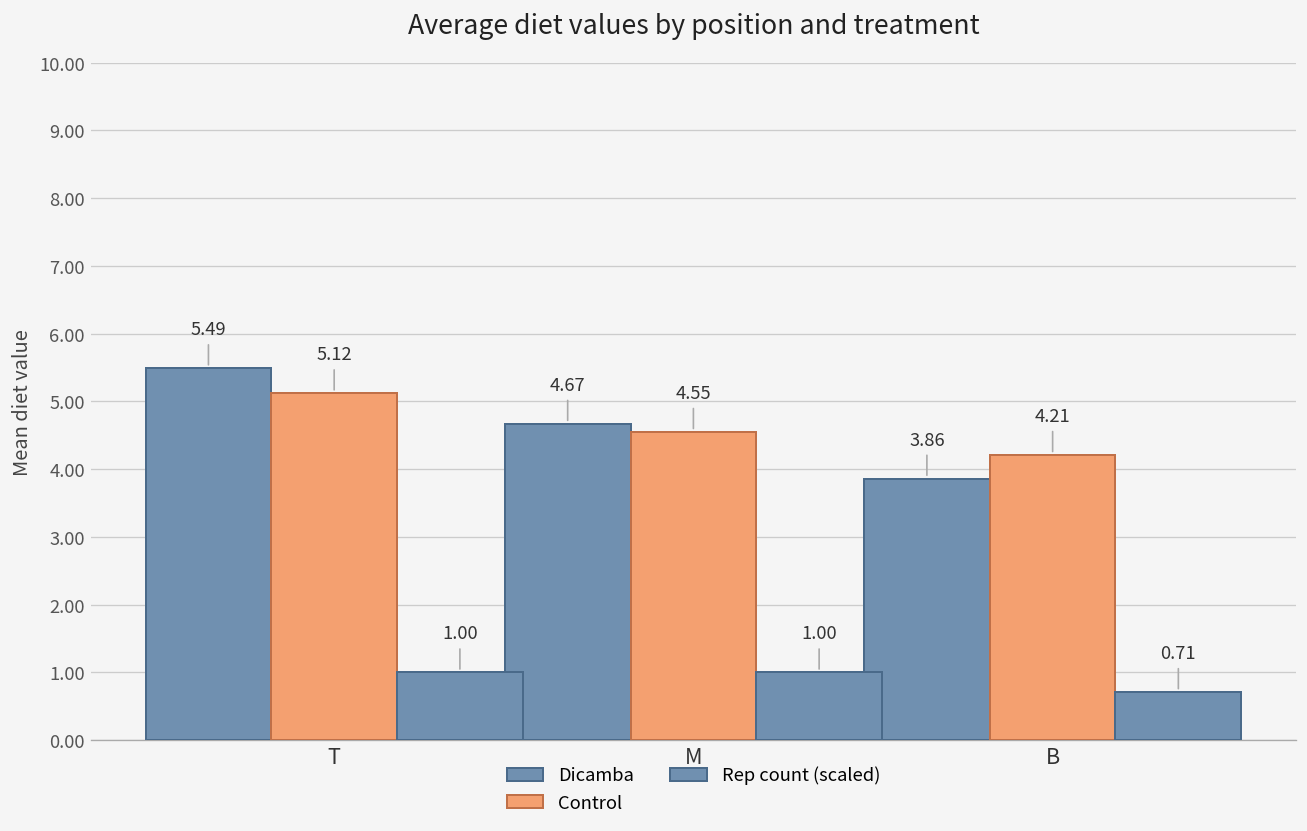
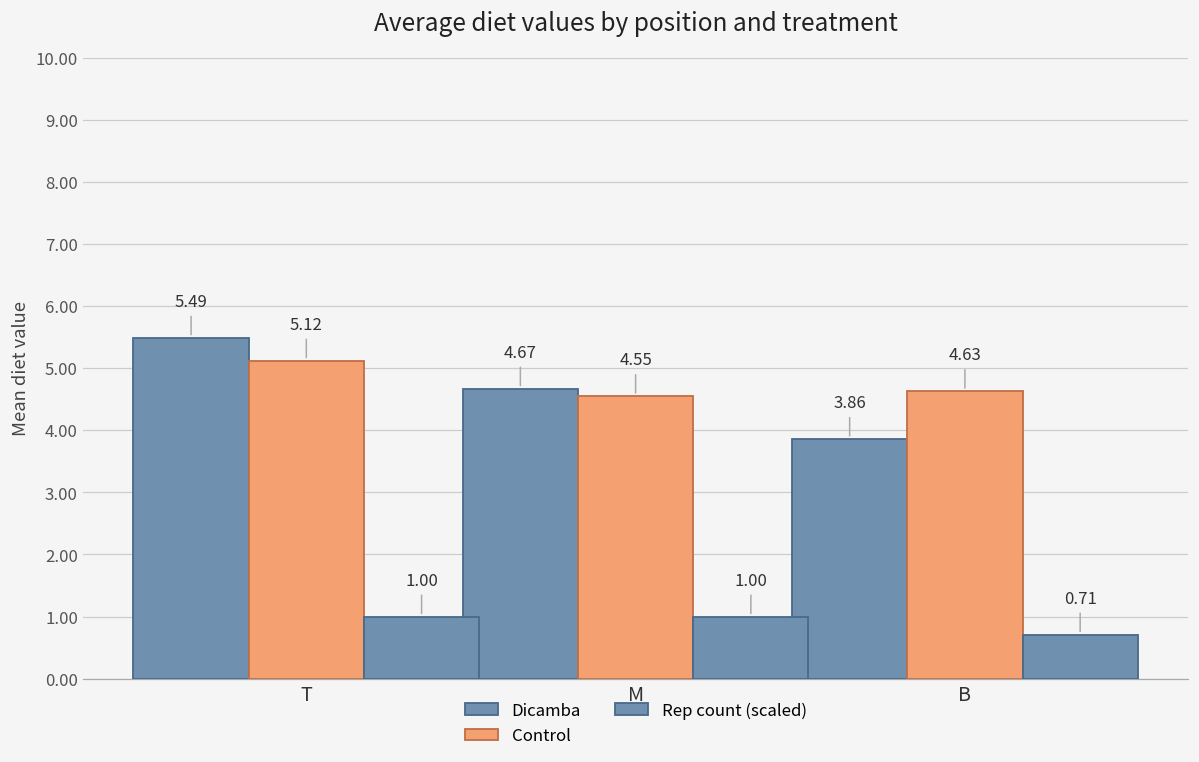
Control, B: 4.21 -> 4.63
